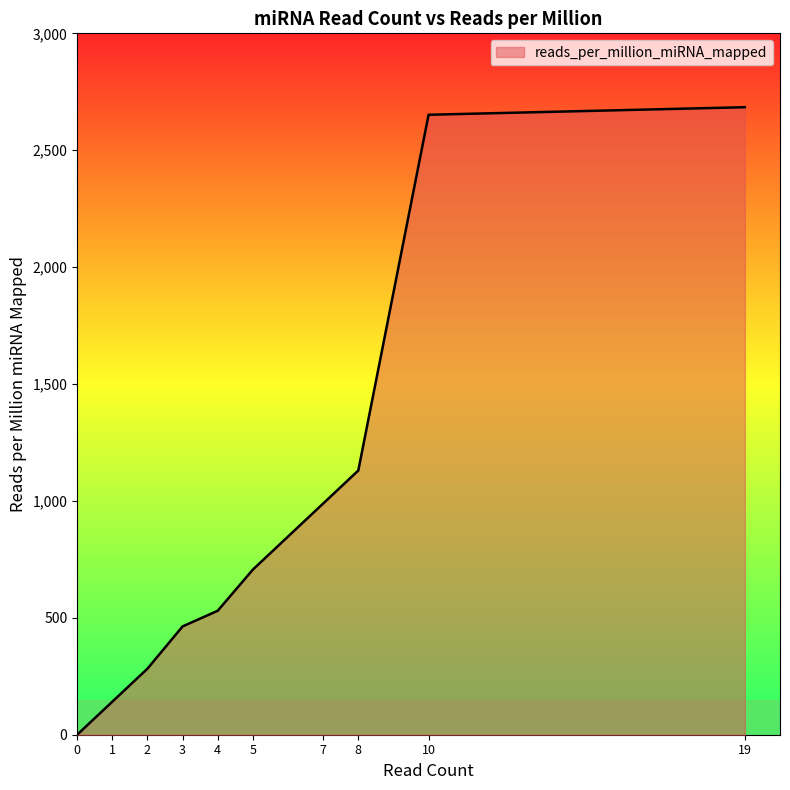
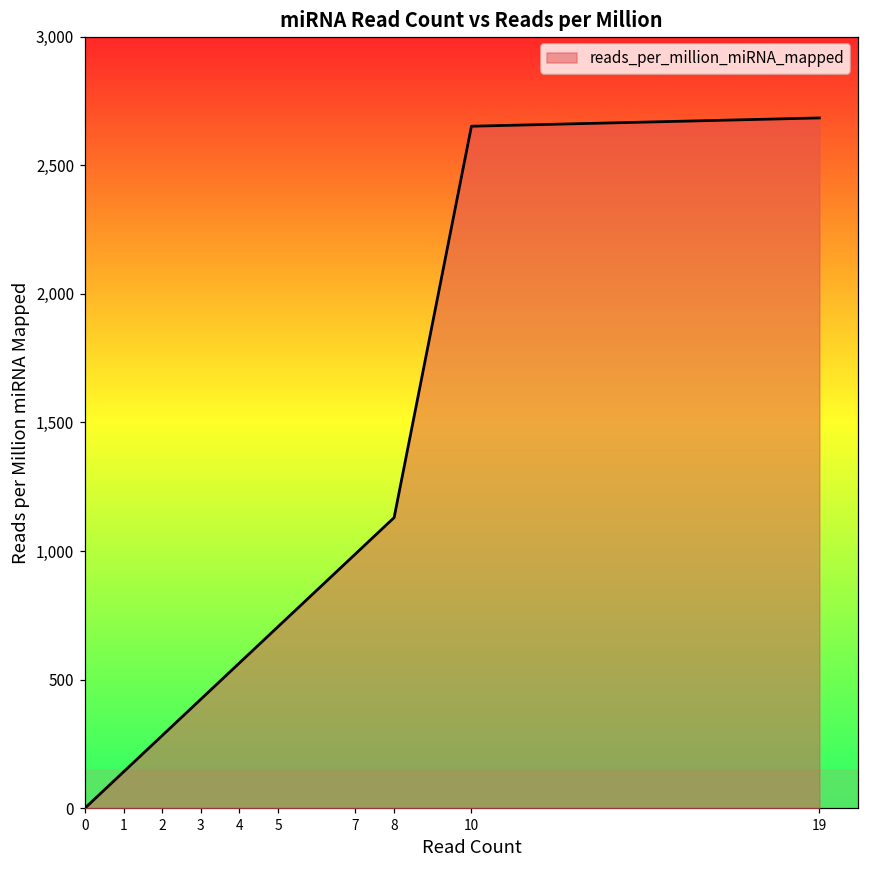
3: 460 -> 420
4: 530 -> 570
